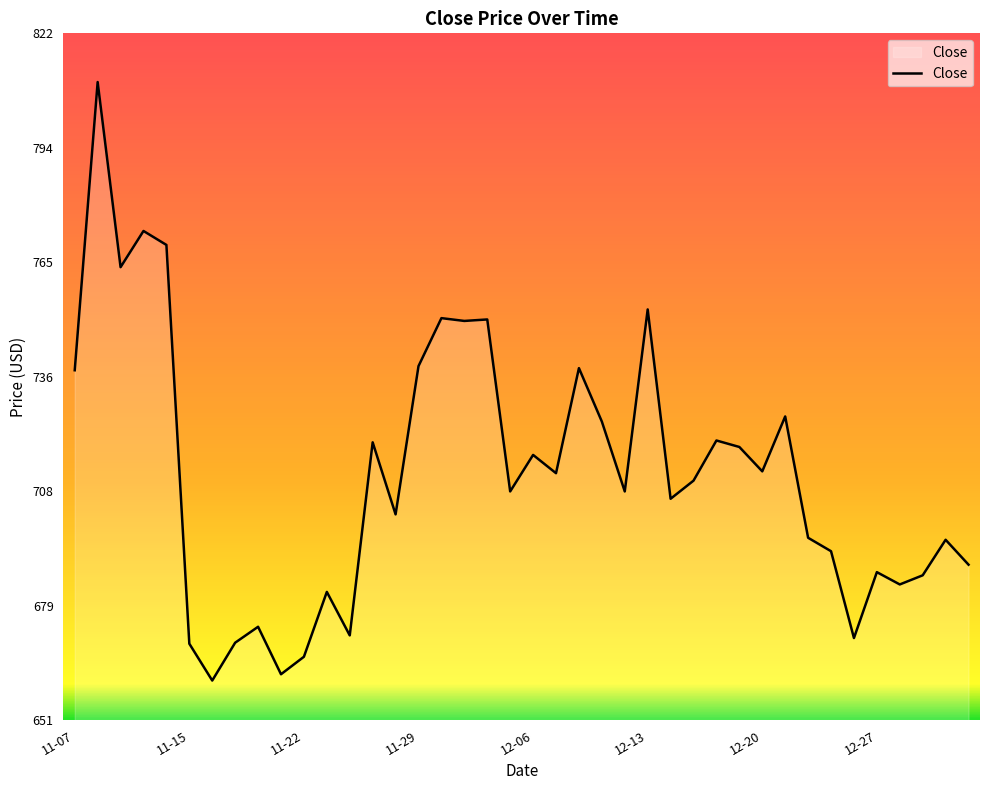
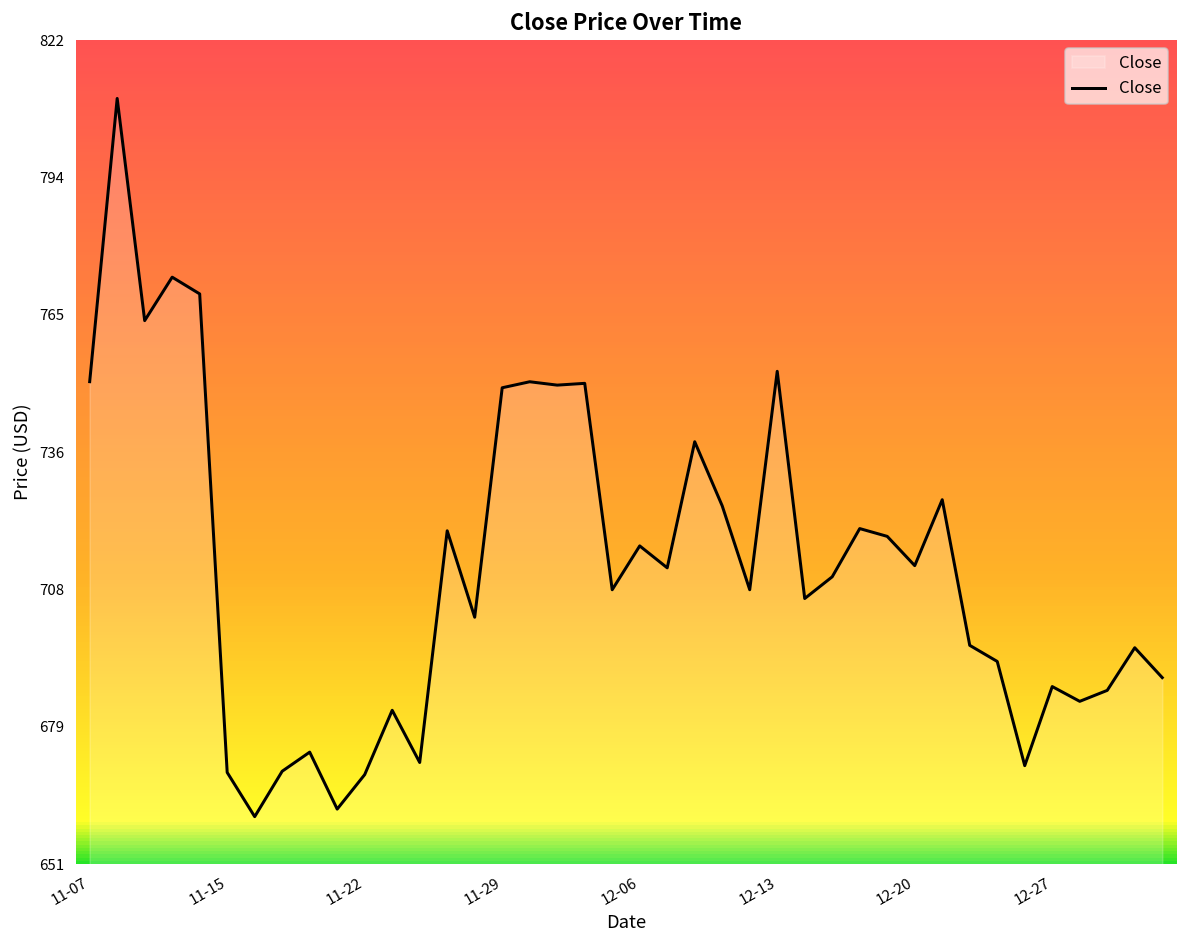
11-07: 738 -> 751
11-22: 667 -> 669
11-29: 739 -> 750
